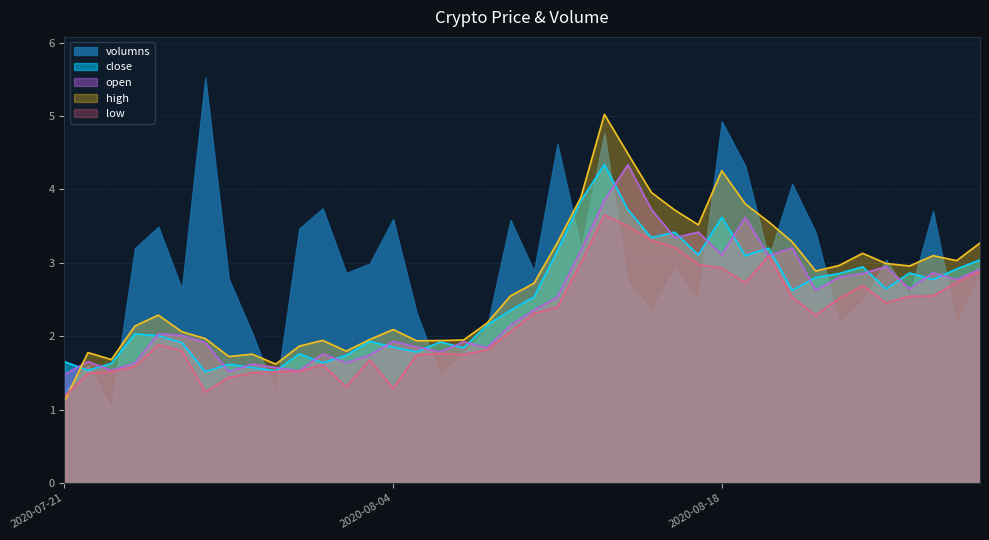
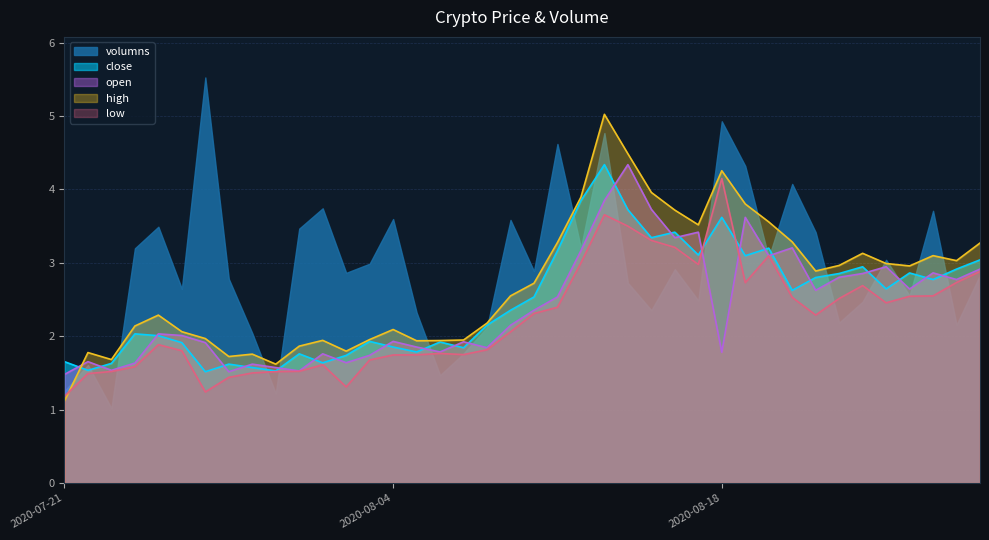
low, 2020-08-04: 1.3 -> 1.7
open, 2020-08-18: 3.1 -> 1.8
low, 2020-08-18: 2.9 -> 4.1
